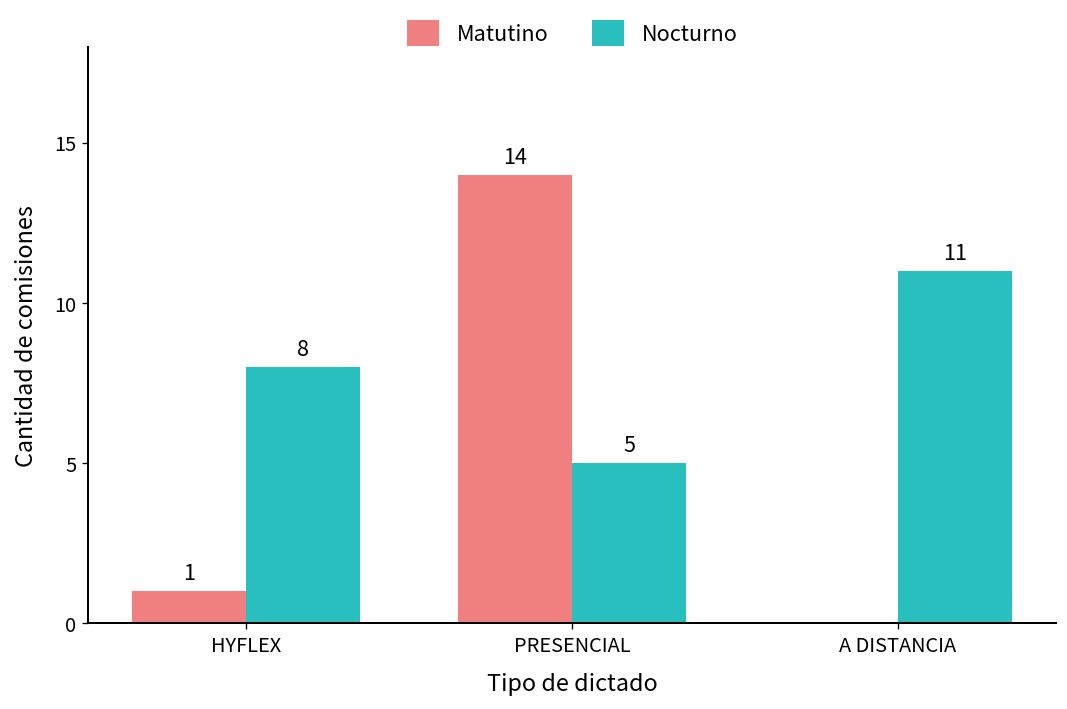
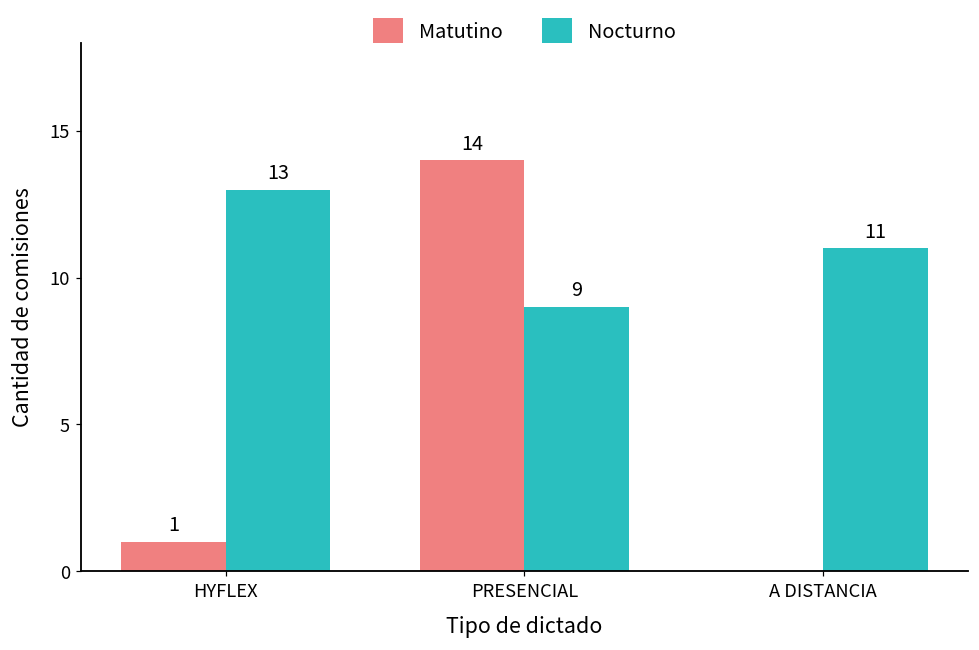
Nocturno, HYFLEX: 8 -> 13
Nocturno, PRESENCIAL: 5 -> 9
